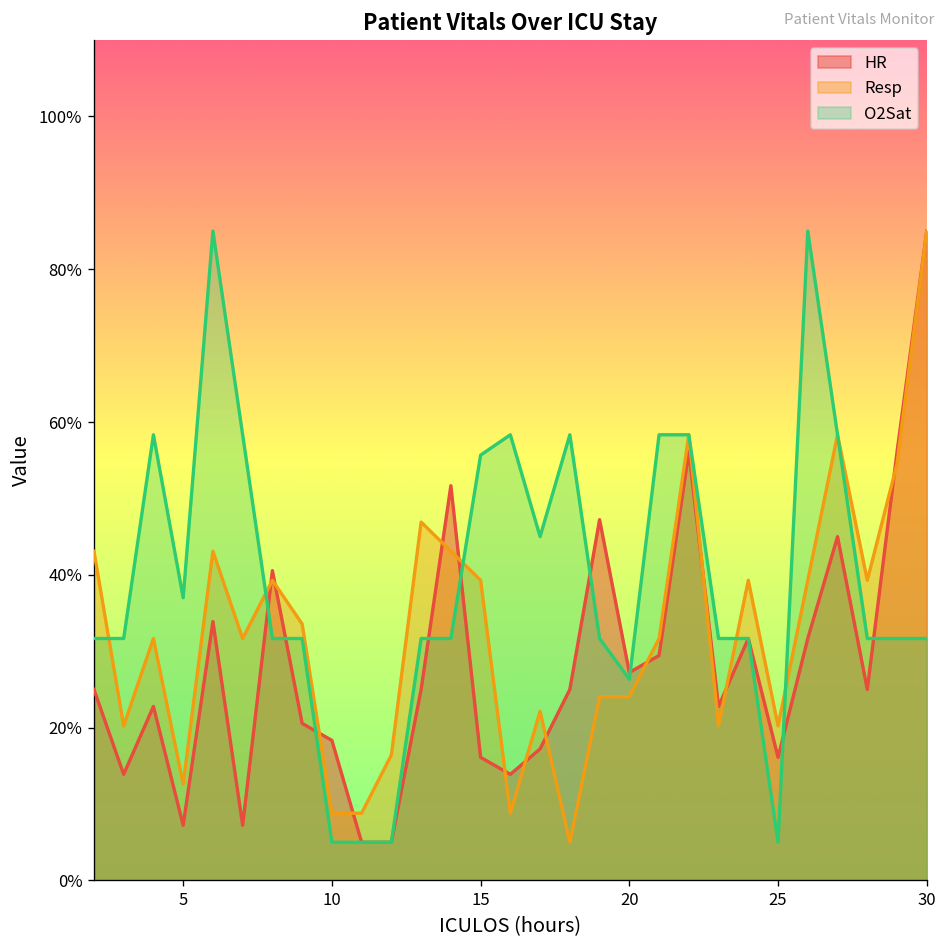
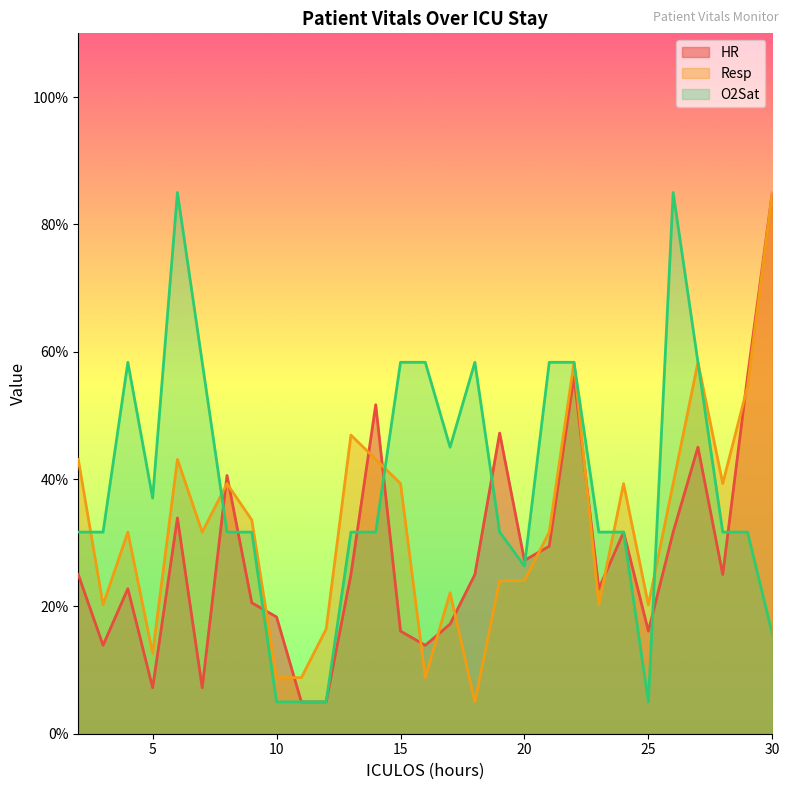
O2Sat, 15: 56% -> 58%
O2Sat, 30: 32% -> 16%
